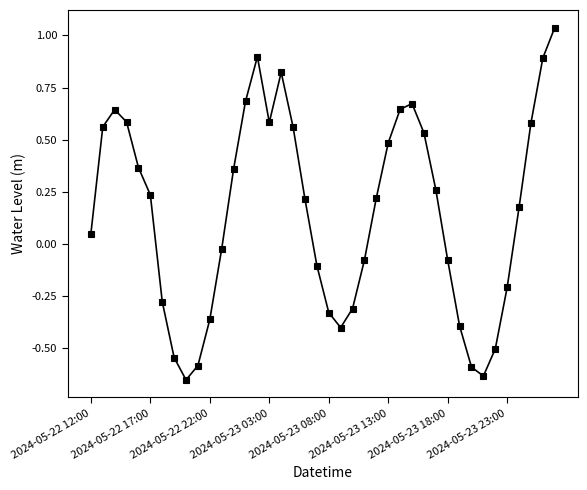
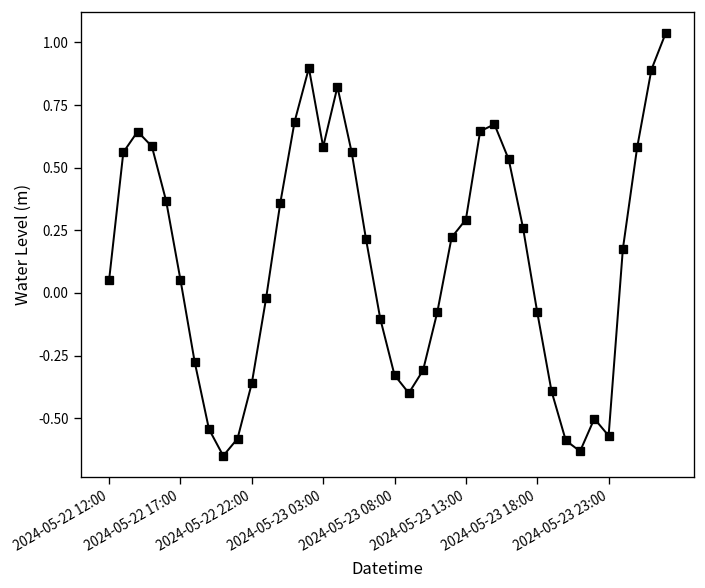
2024-05-22 17:00: 0.24 -> 0.05
2024-05-23 13:00: 0.49 -> 0.29
2024-05-23 23:00: -0.21 -> -0.57
